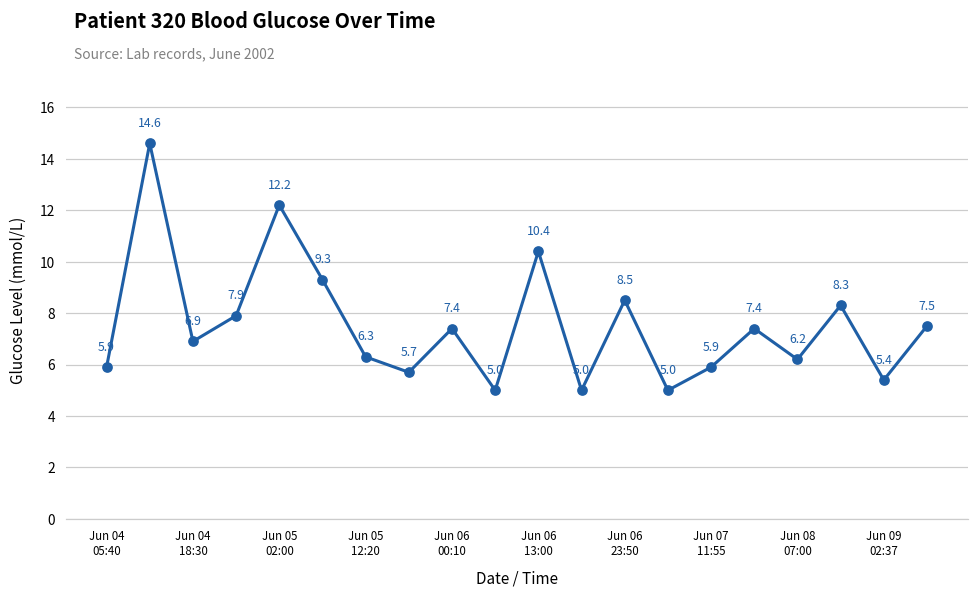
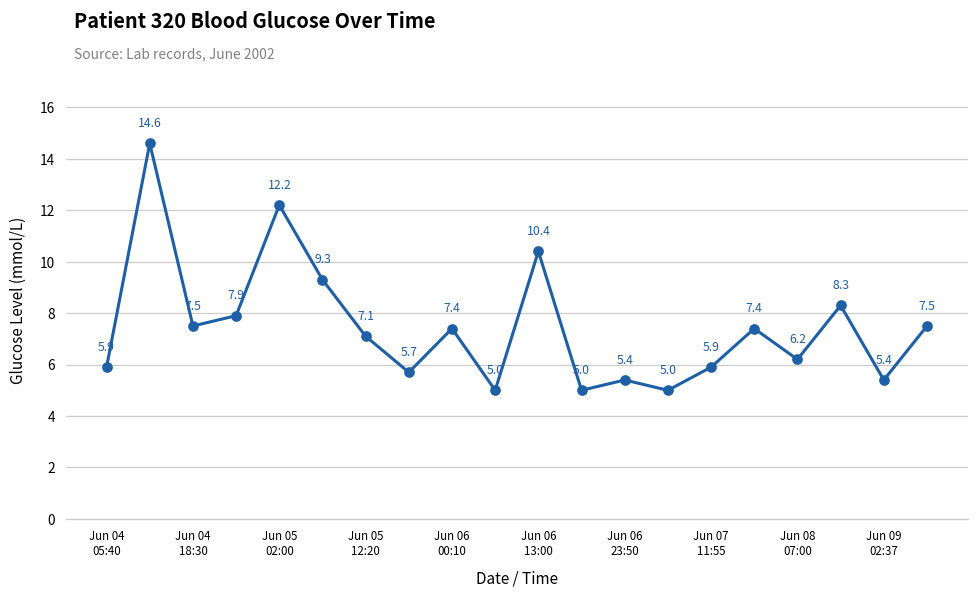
Jun 04 18:30: 6.9 -> 7.5
Jun 05 12:20: 6.3 -> 7.1
Jun 06 23:50: 8.5 -> 5.4
